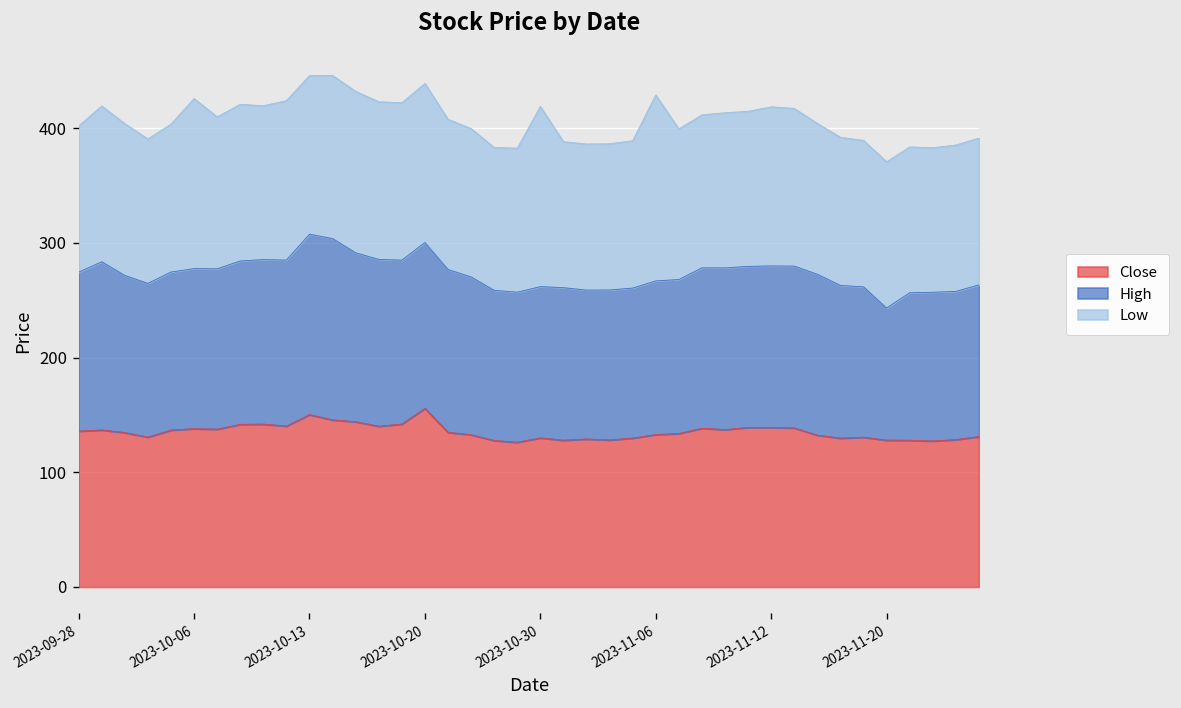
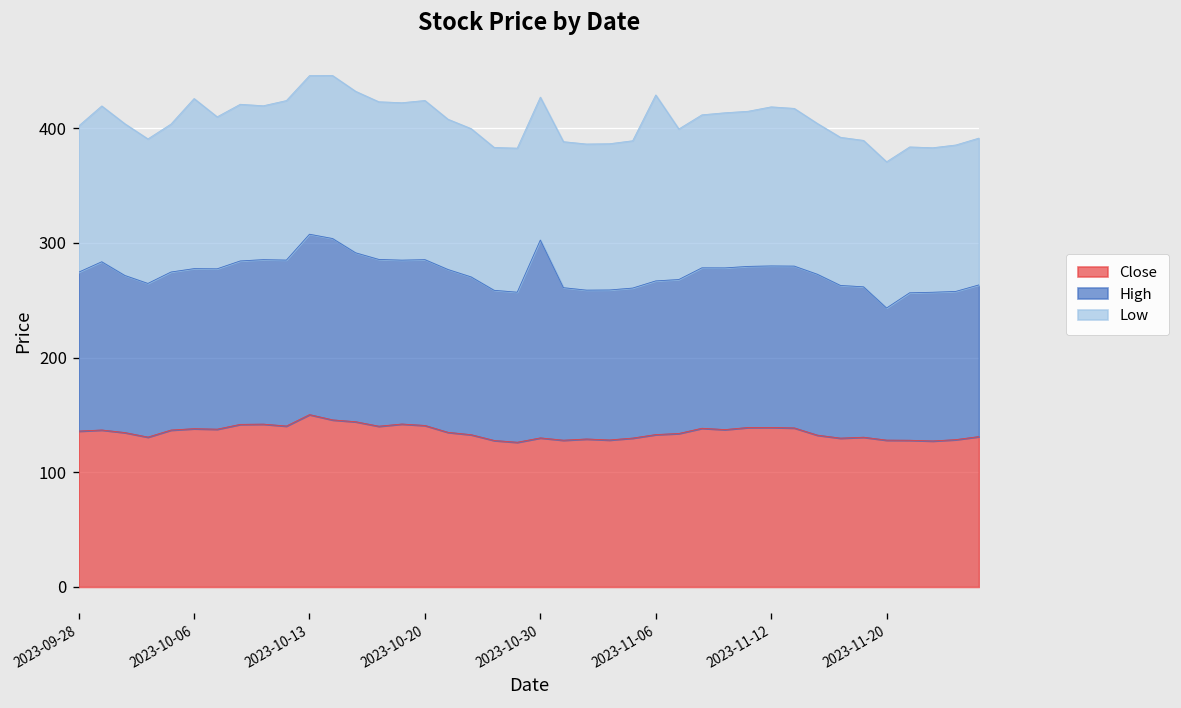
Close, 2023-10-20: 160 -> 140
High, 2023-10-30: 130 -> 170
Low, 2023-10-30: 160 -> 120
